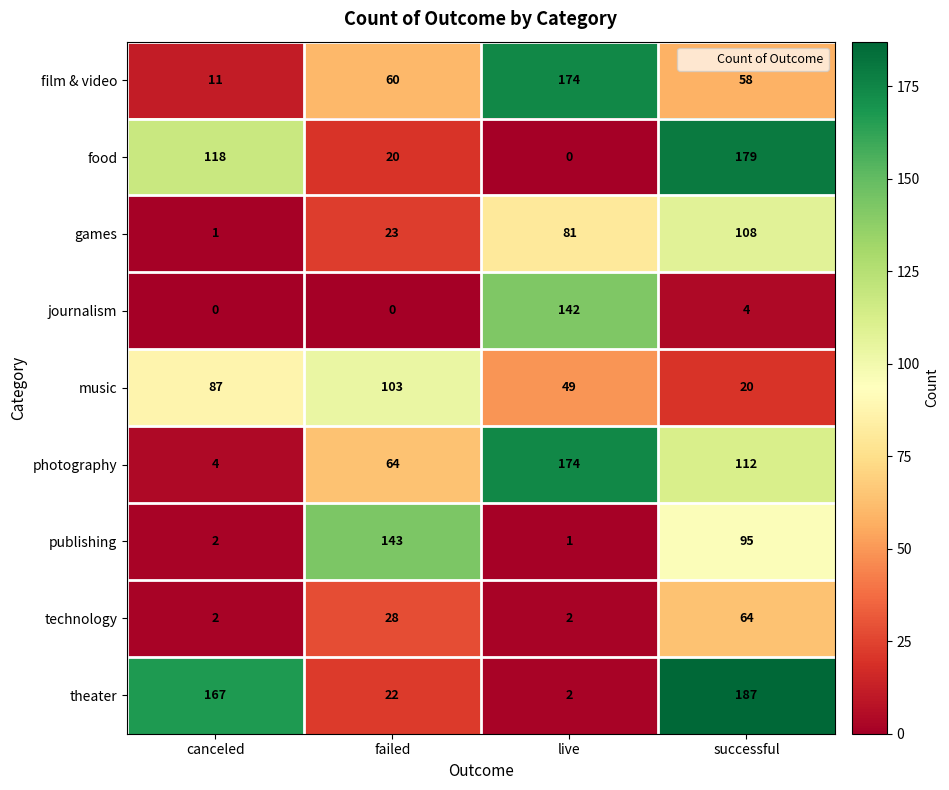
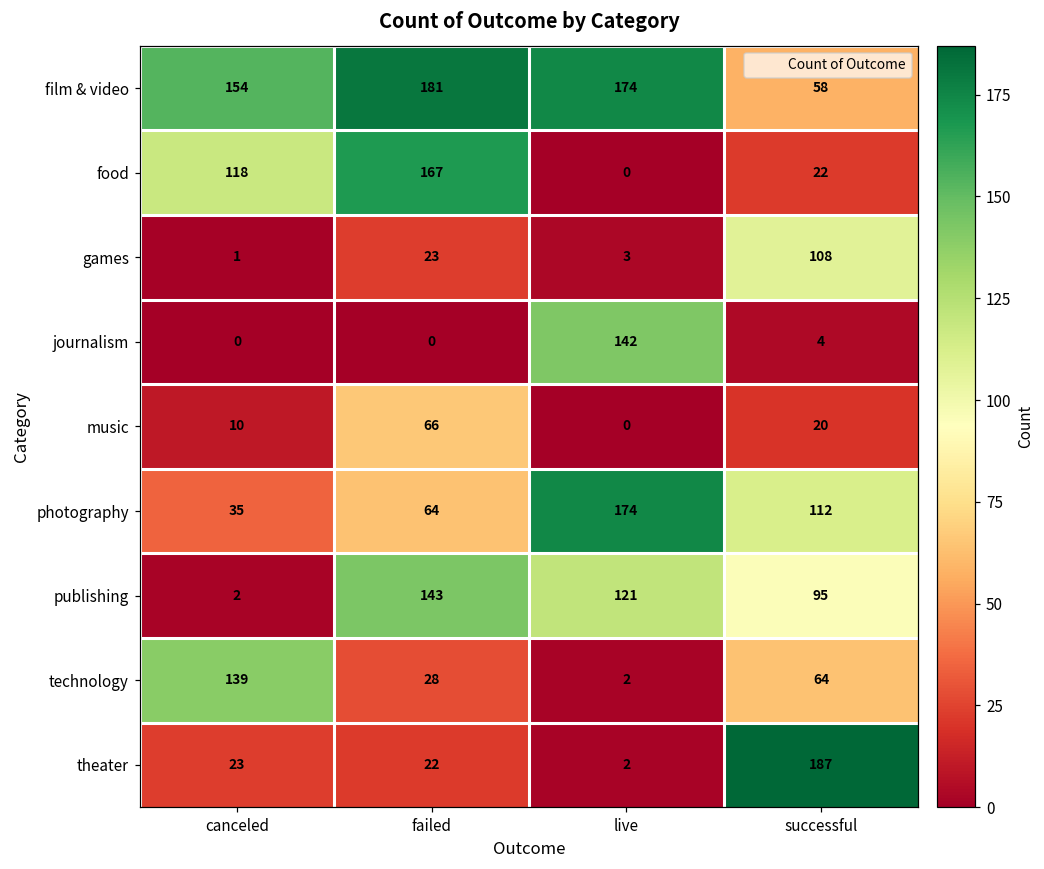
film & video, canceled: 11 -> 154
film & video, failed: 60 -> 181
food, failed: 20 -> 167
food, successful: 179 -> 22
games, live: 81 -> 3
music, canceled: 87 -> 10
music, failed: 103 -> 66
music, live: 49 -> 0
photography, canceled: 4 -> 35
publishing, live: 1 -> 121
technology, canceled: 2 -> 139
theater, canceled: 167 -> 23
